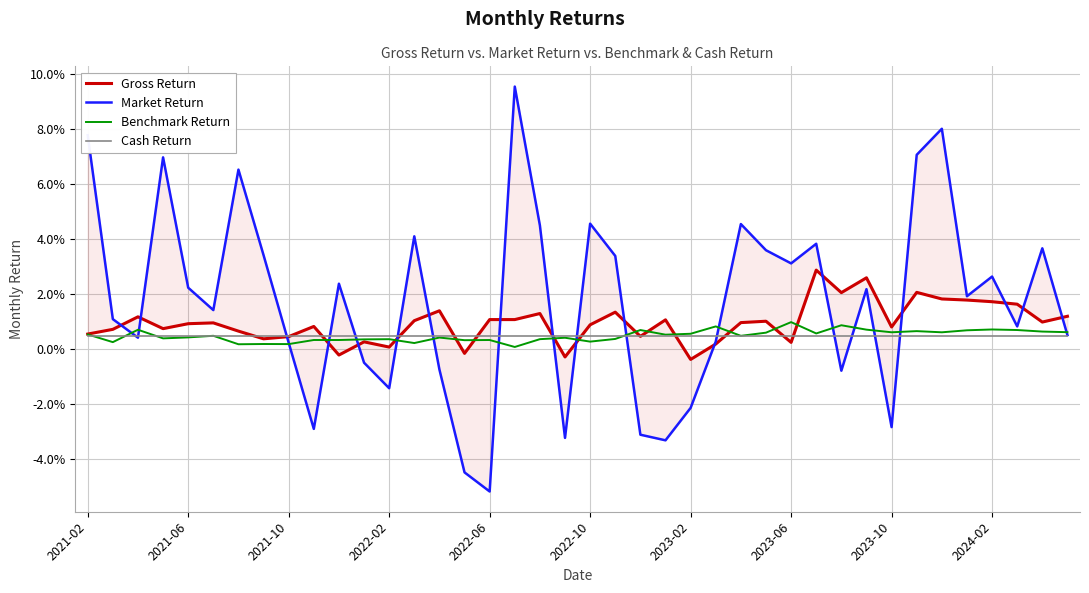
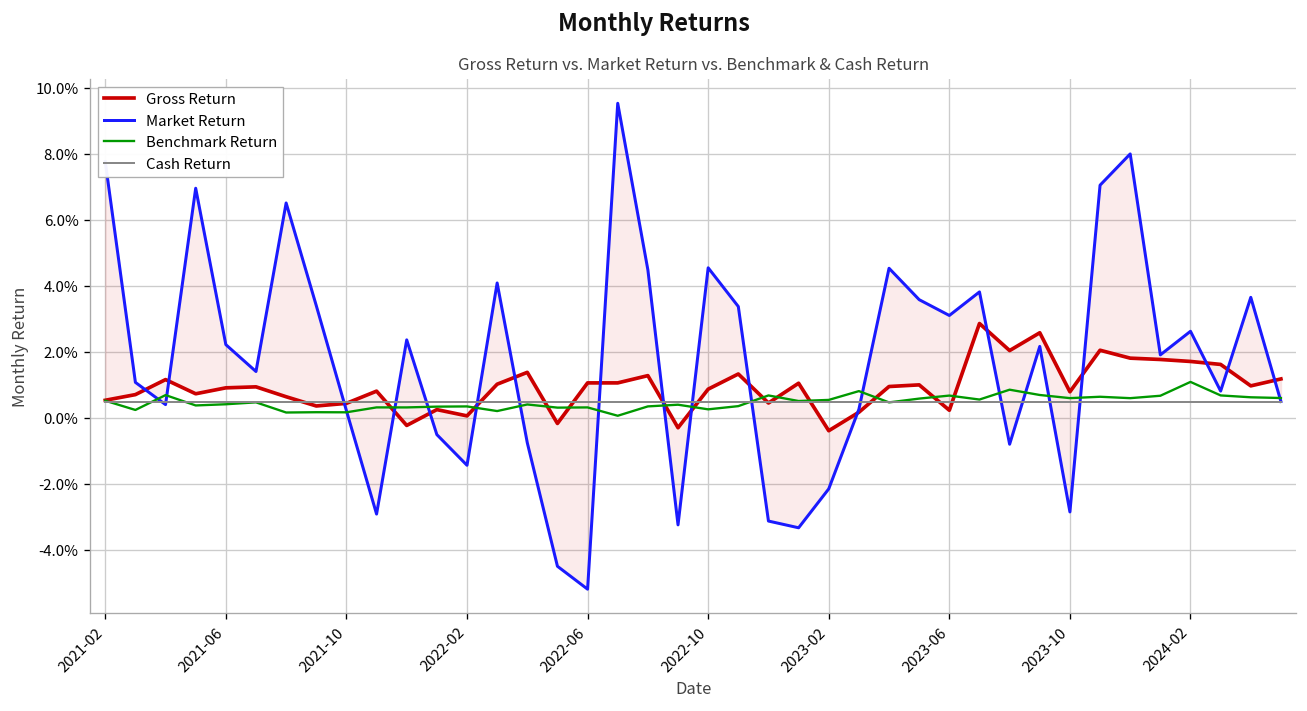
Benchmark Return, 2023-06: 1.0% -> 0.7%
Benchmark Return, 2024-02: 0.7% -> 1.1%
